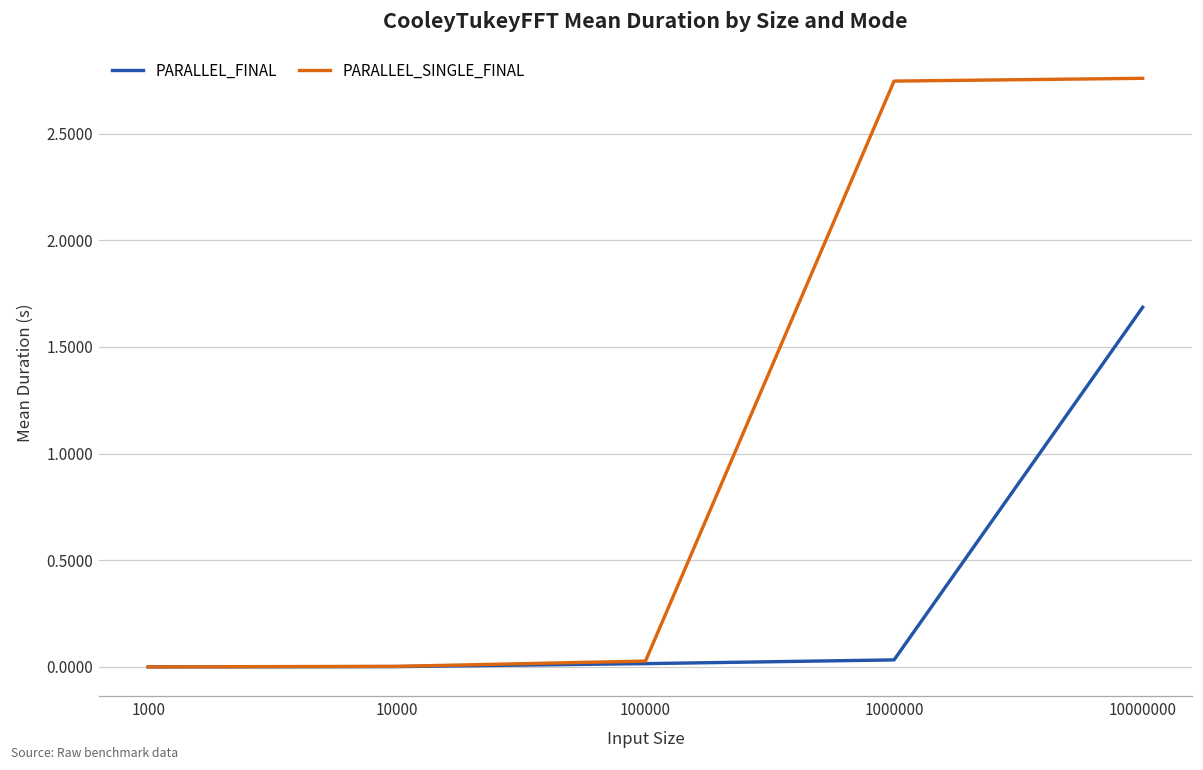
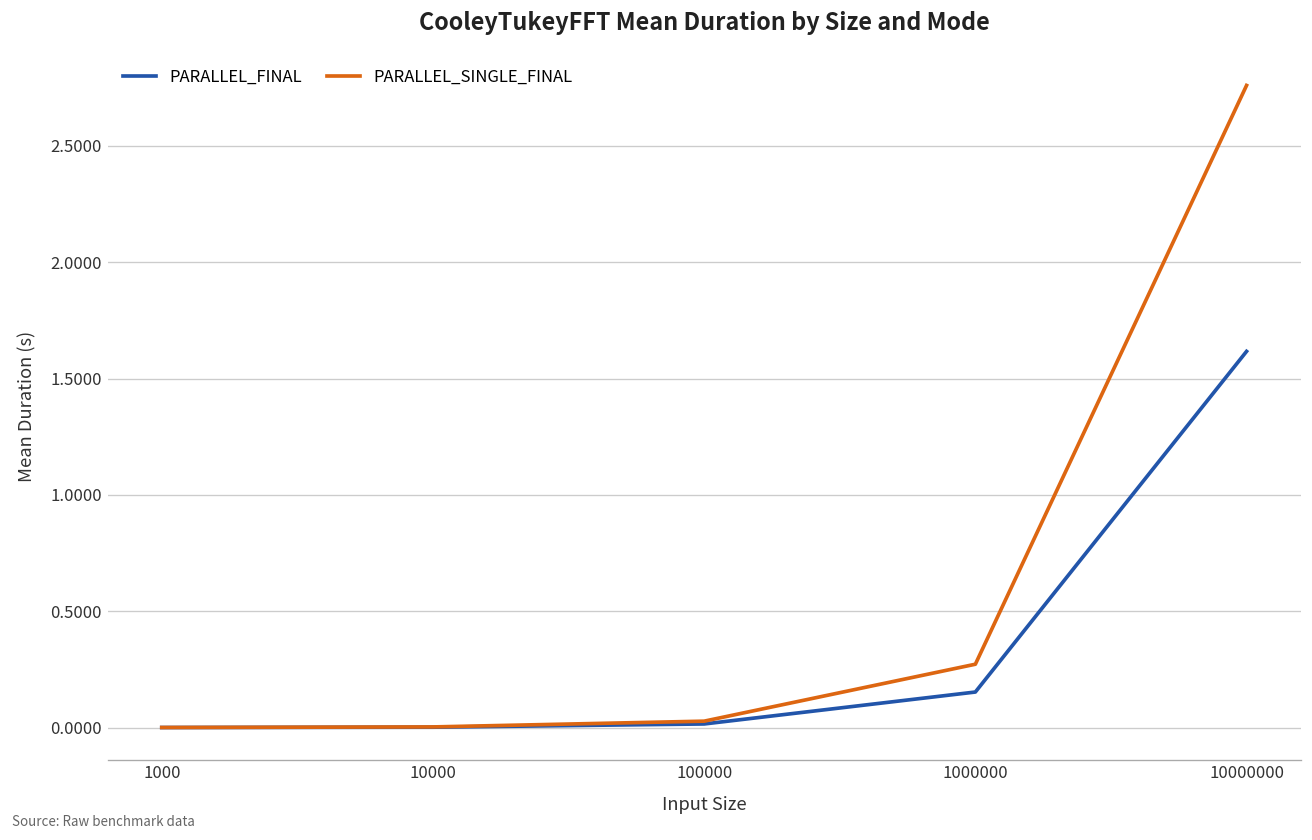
PARALLEL_FINAL, 1000000: 0.03 -> 0.15
PARALLEL_SINGLE_FINAL, 1000000: 2.75 -> 0.27
PARALLEL_FINAL, 10000000: 1.69 -> 1.62
